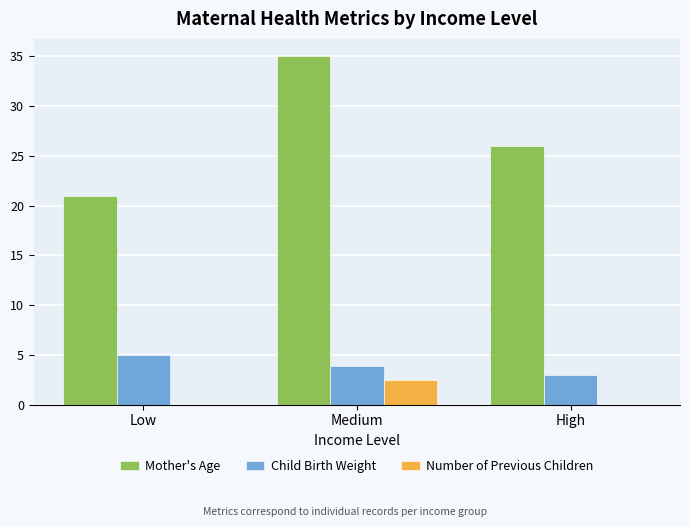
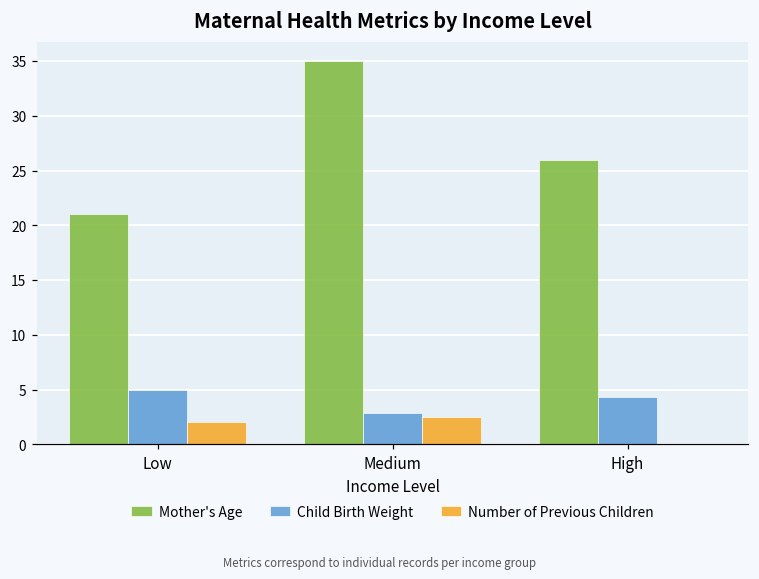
Number of Previous Children, Low: 0 -> 2
Child Birth Weight, Medium: 4 -> 3
Child Birth Weight, High: 3 -> 4
